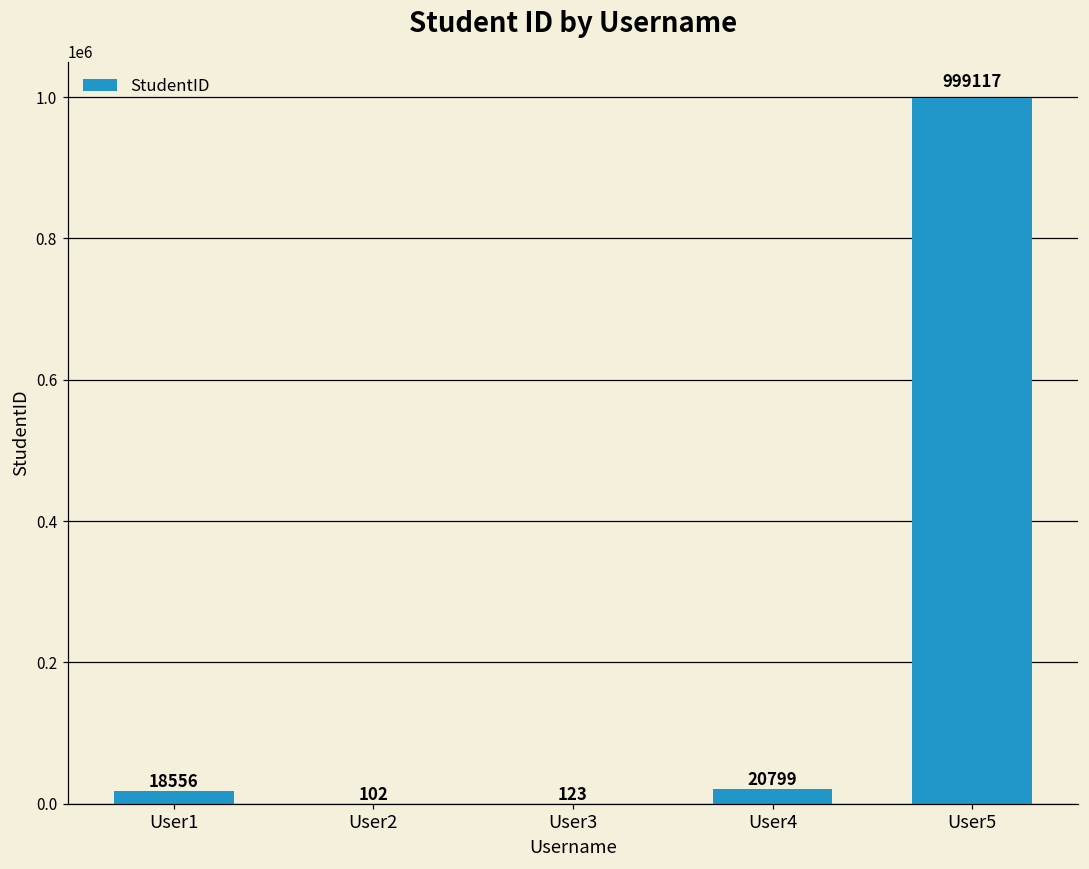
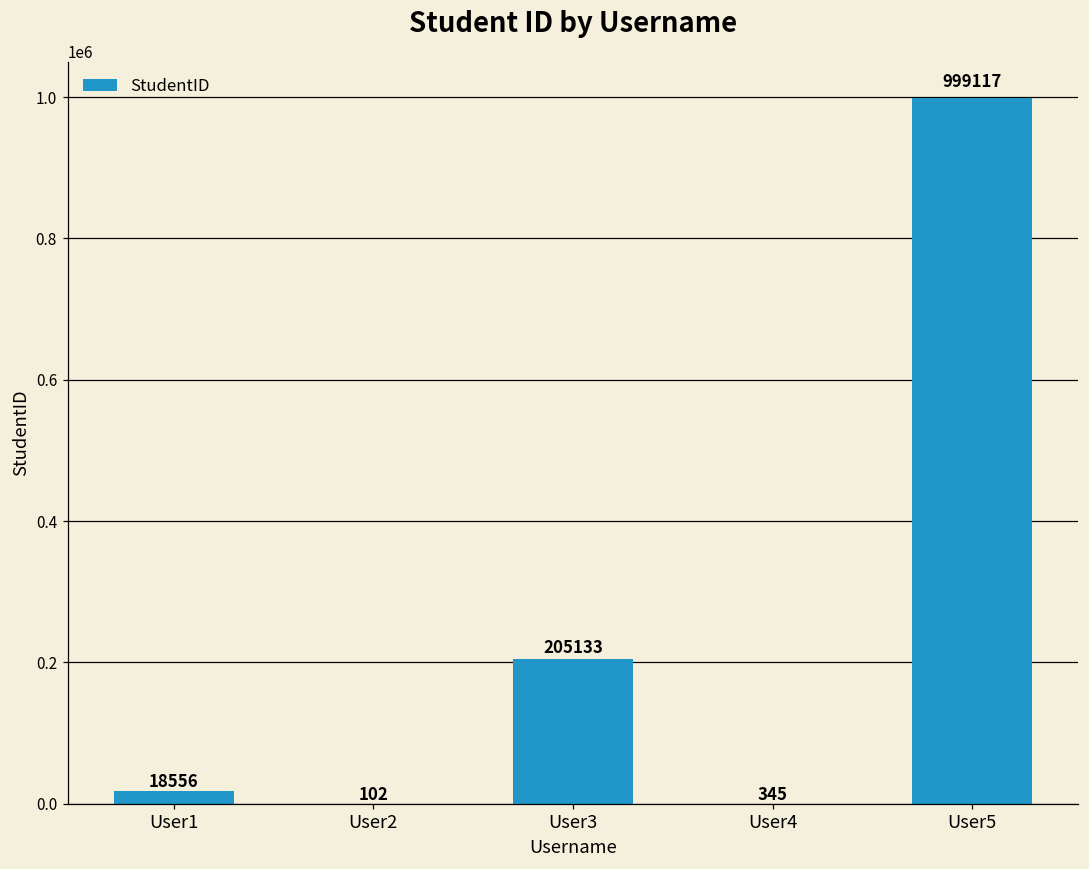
User3: 123 -> 205133
User4: 20799 -> 345
